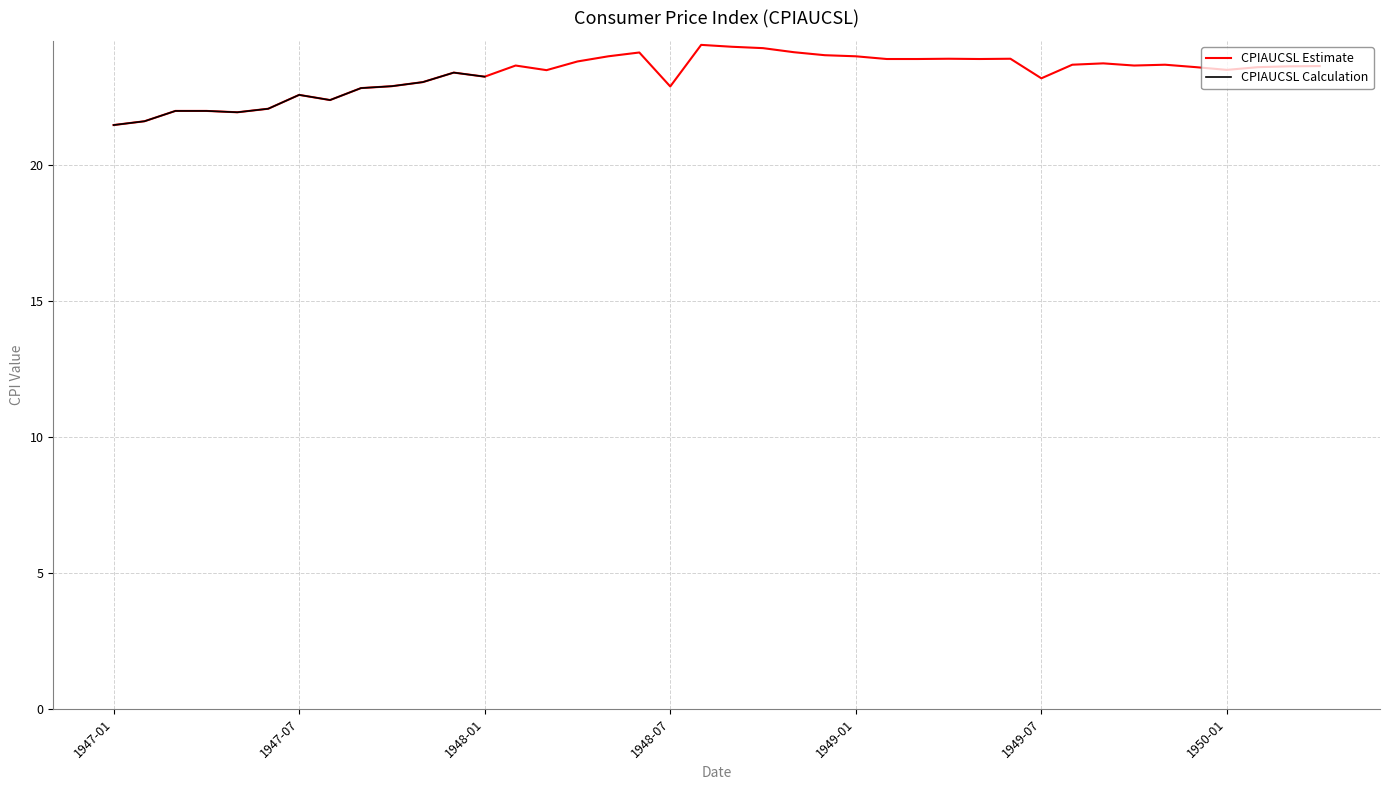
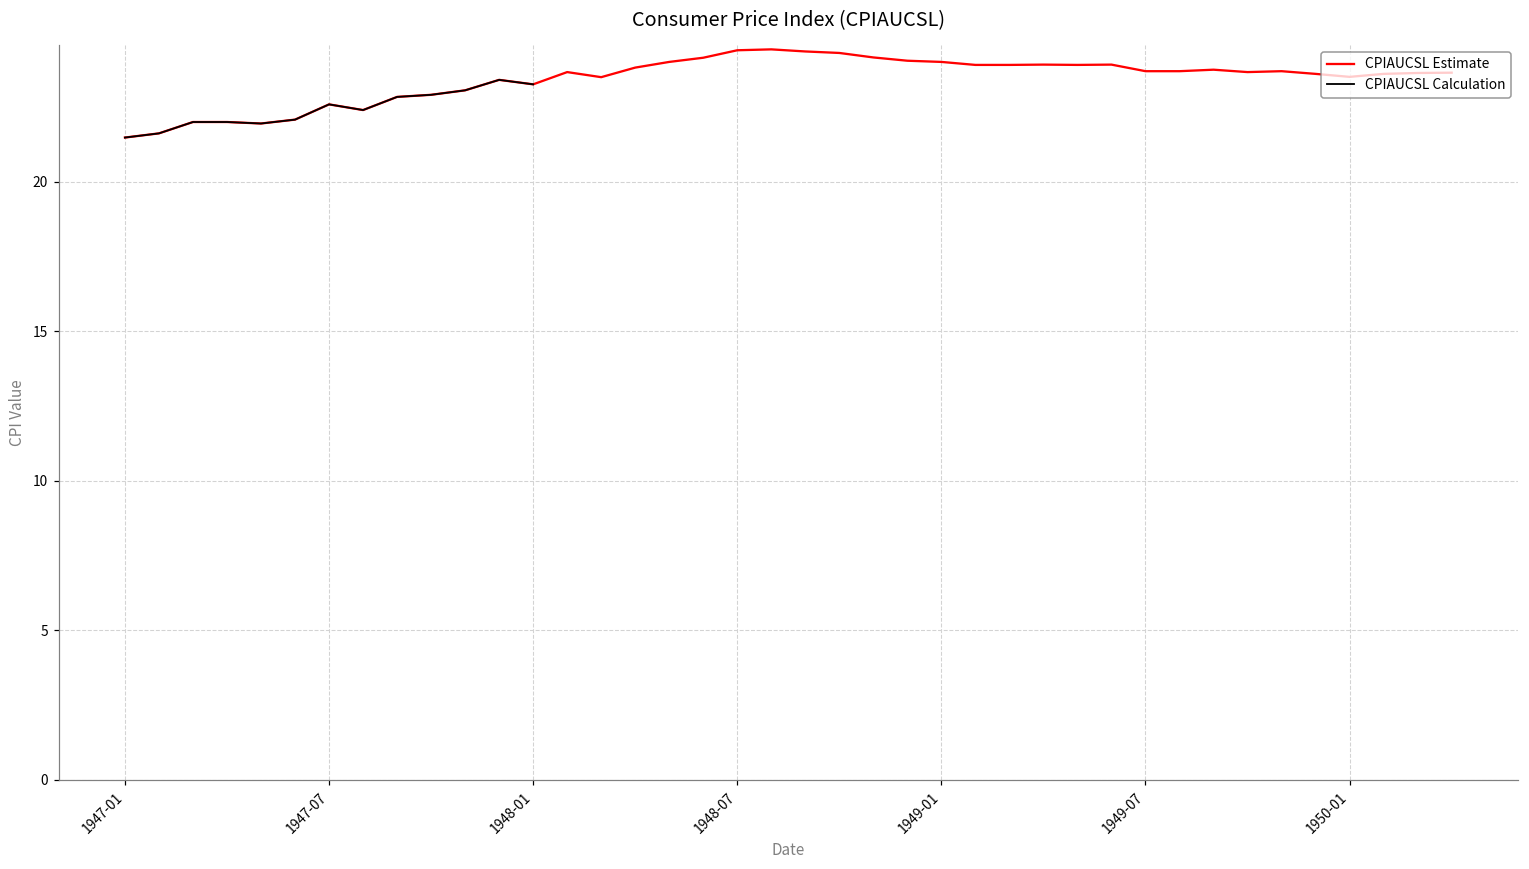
CPIAUCSL Estimate, 1948-07: 22.9 -> 24.4
CPIAUCSL Estimate, 1949-07: 23.2 -> 23.7
